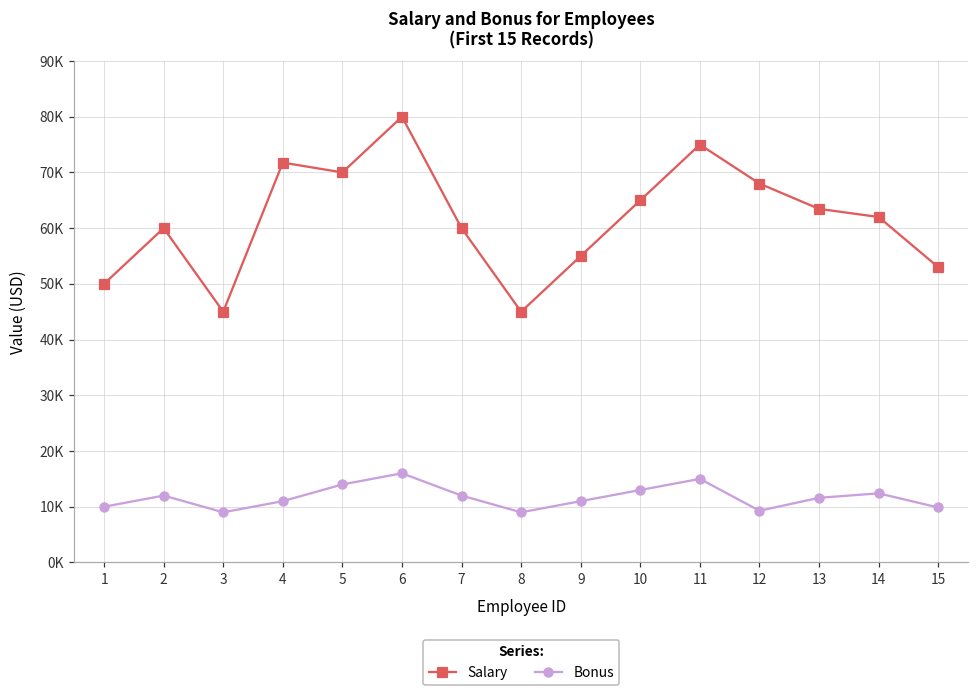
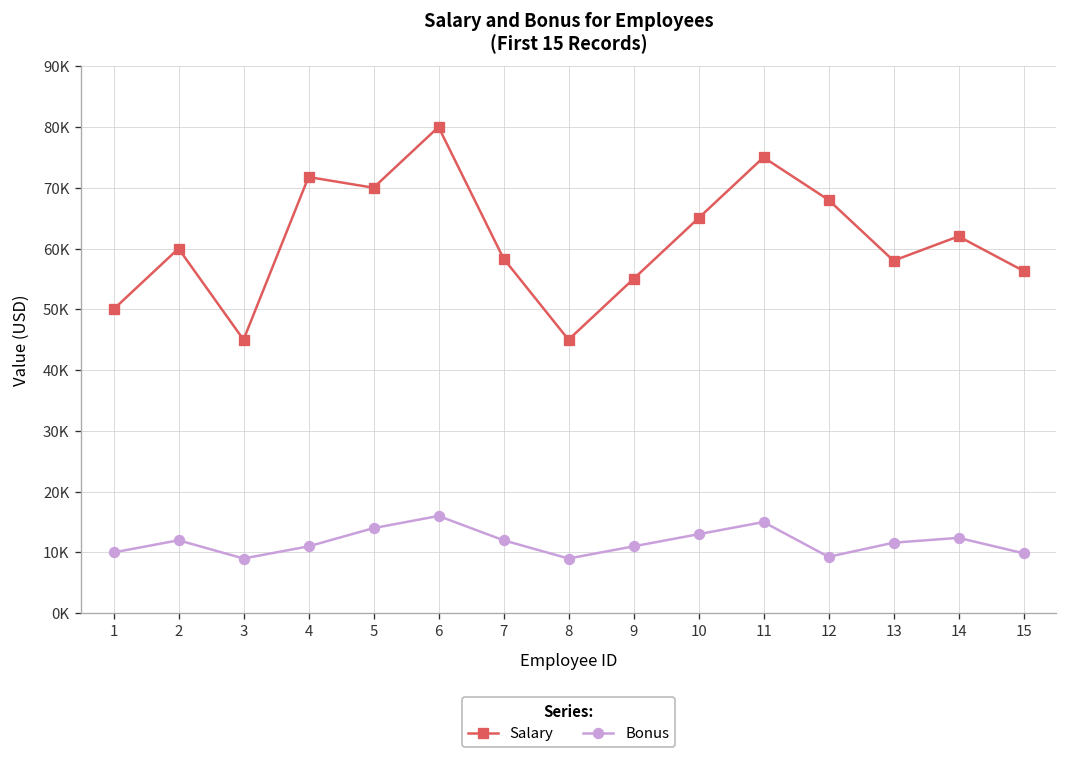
Salary, 7: 60000 -> 58000
Salary, 13: 63000 -> 58000
Salary, 15: 53000 -> 56000
